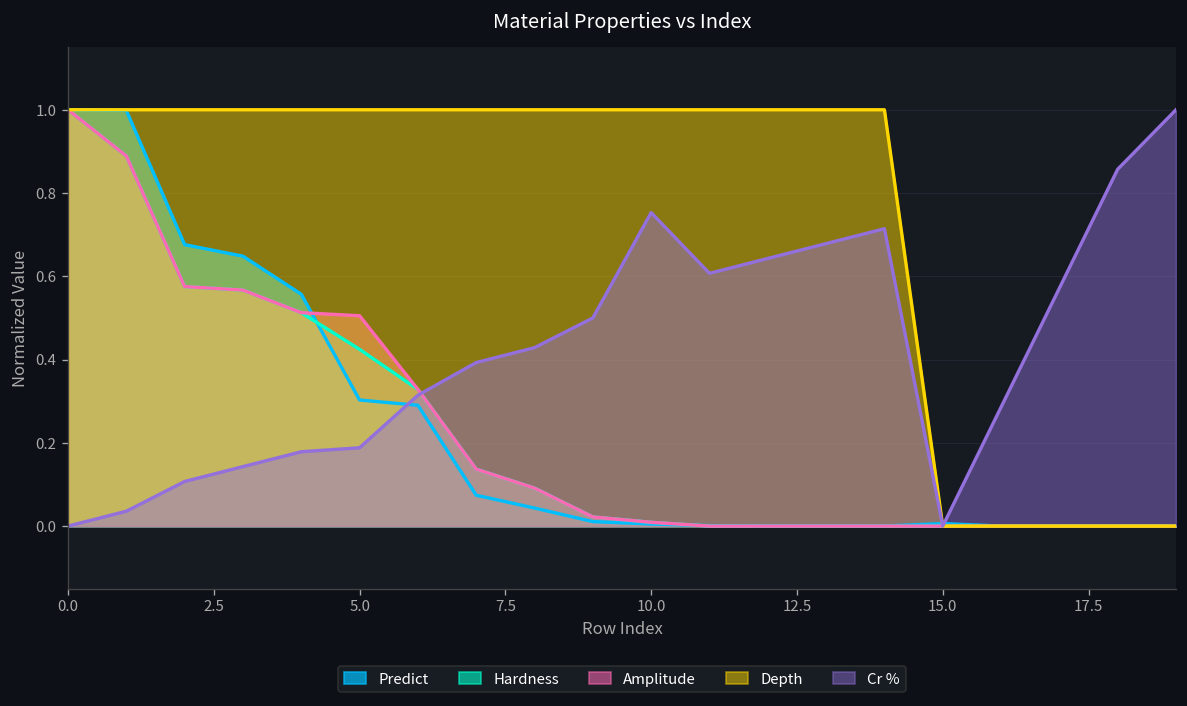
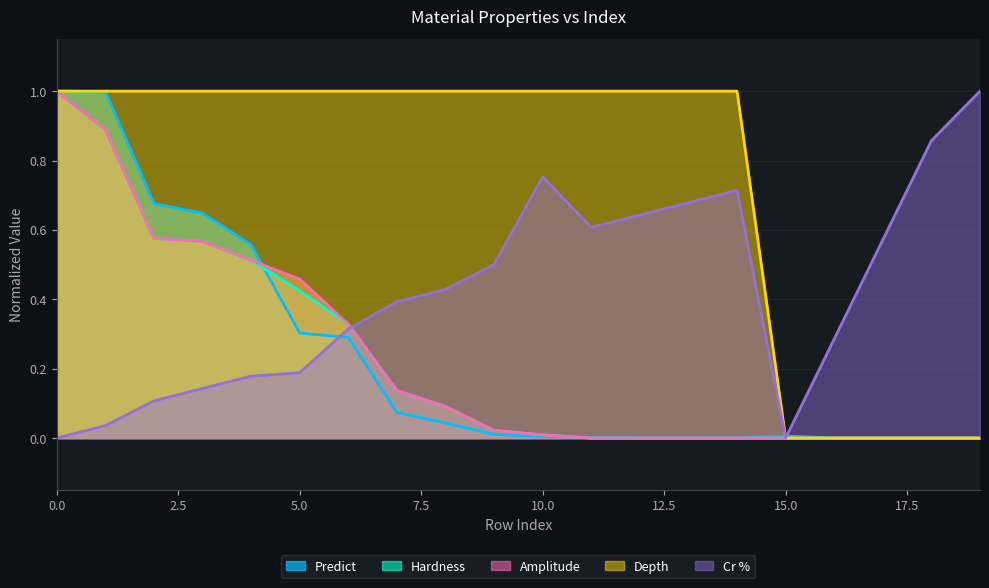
Amplitude, 5.0: 0.51 -> 0.46
